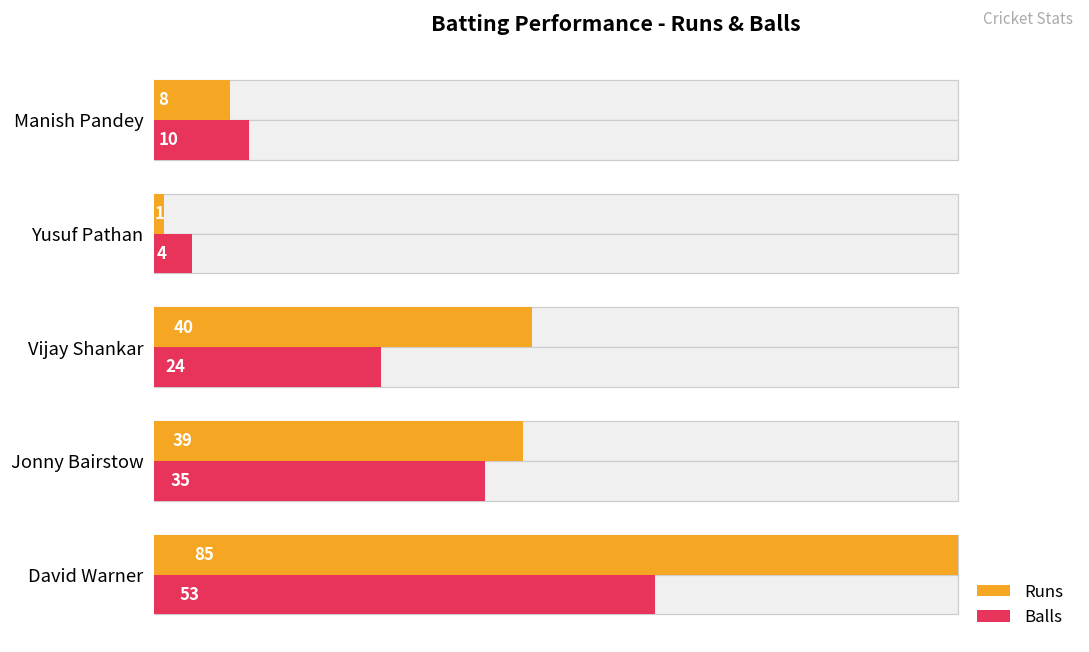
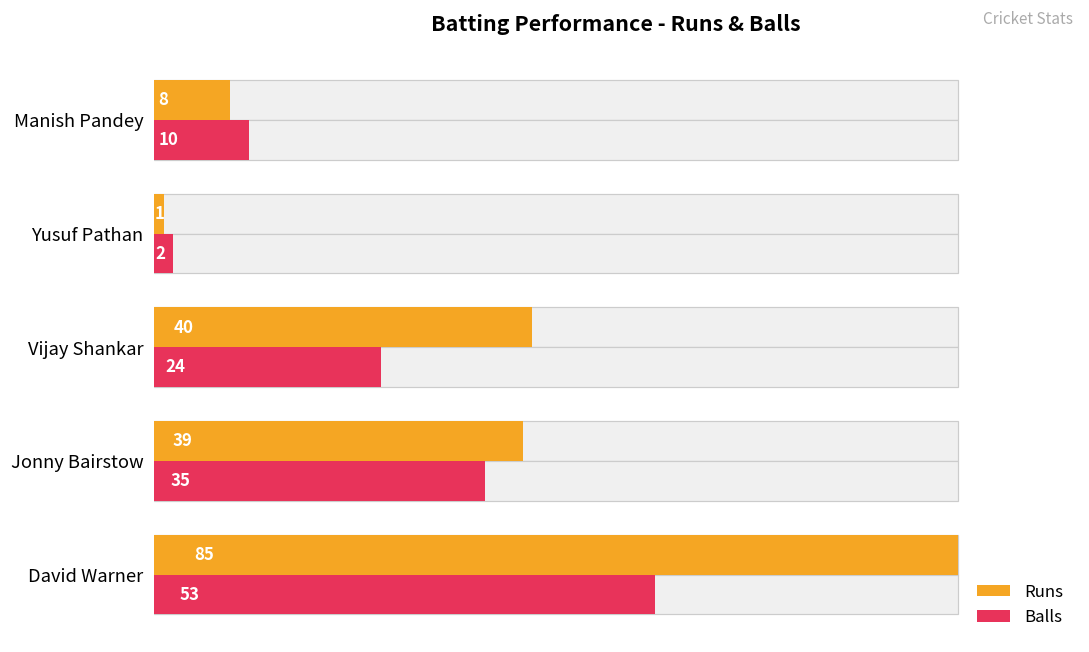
Balls, Yusuf Pathan: 4 -> 2
